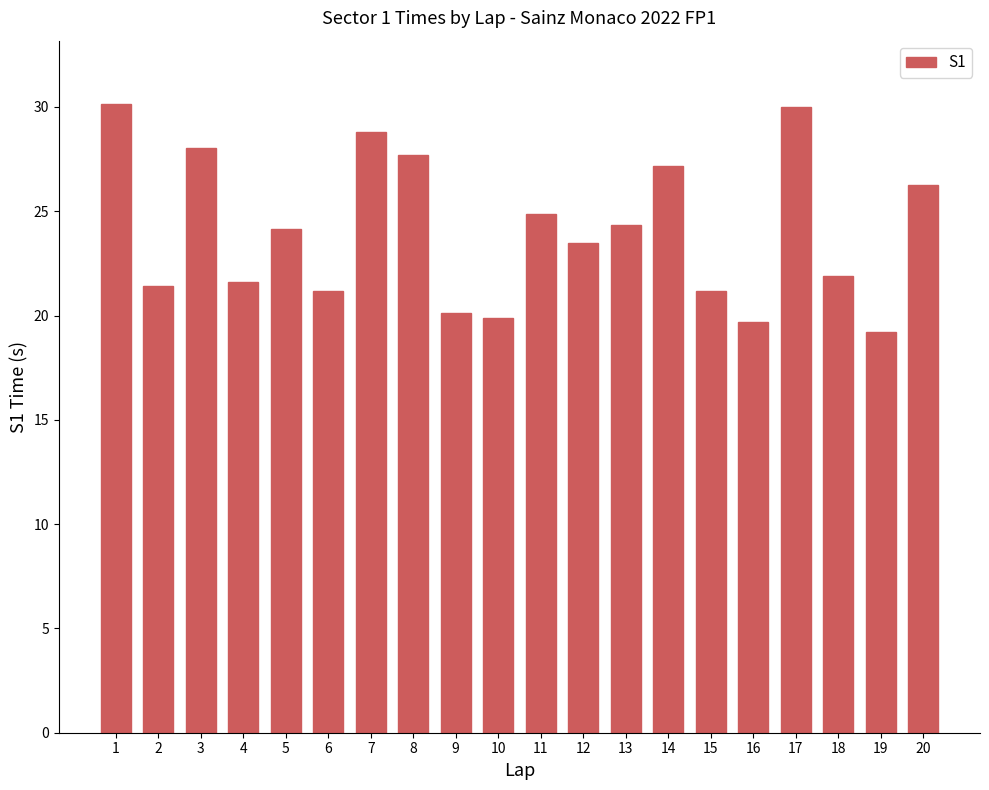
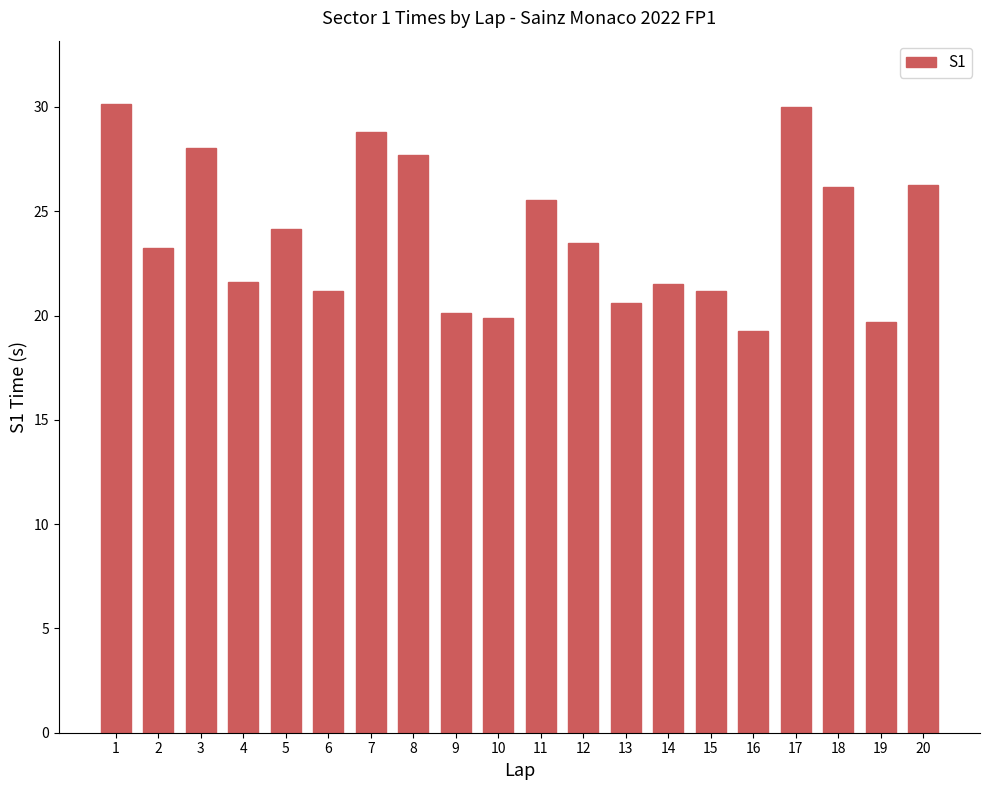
2: 21.4 -> 23.3
11: 24.8 -> 25.5
13: 24.3 -> 20.6
14: 27.2 -> 21.5
16: 19.7 -> 19.2
18: 21.9 -> 26.1
19: 19.2 -> 19.7
